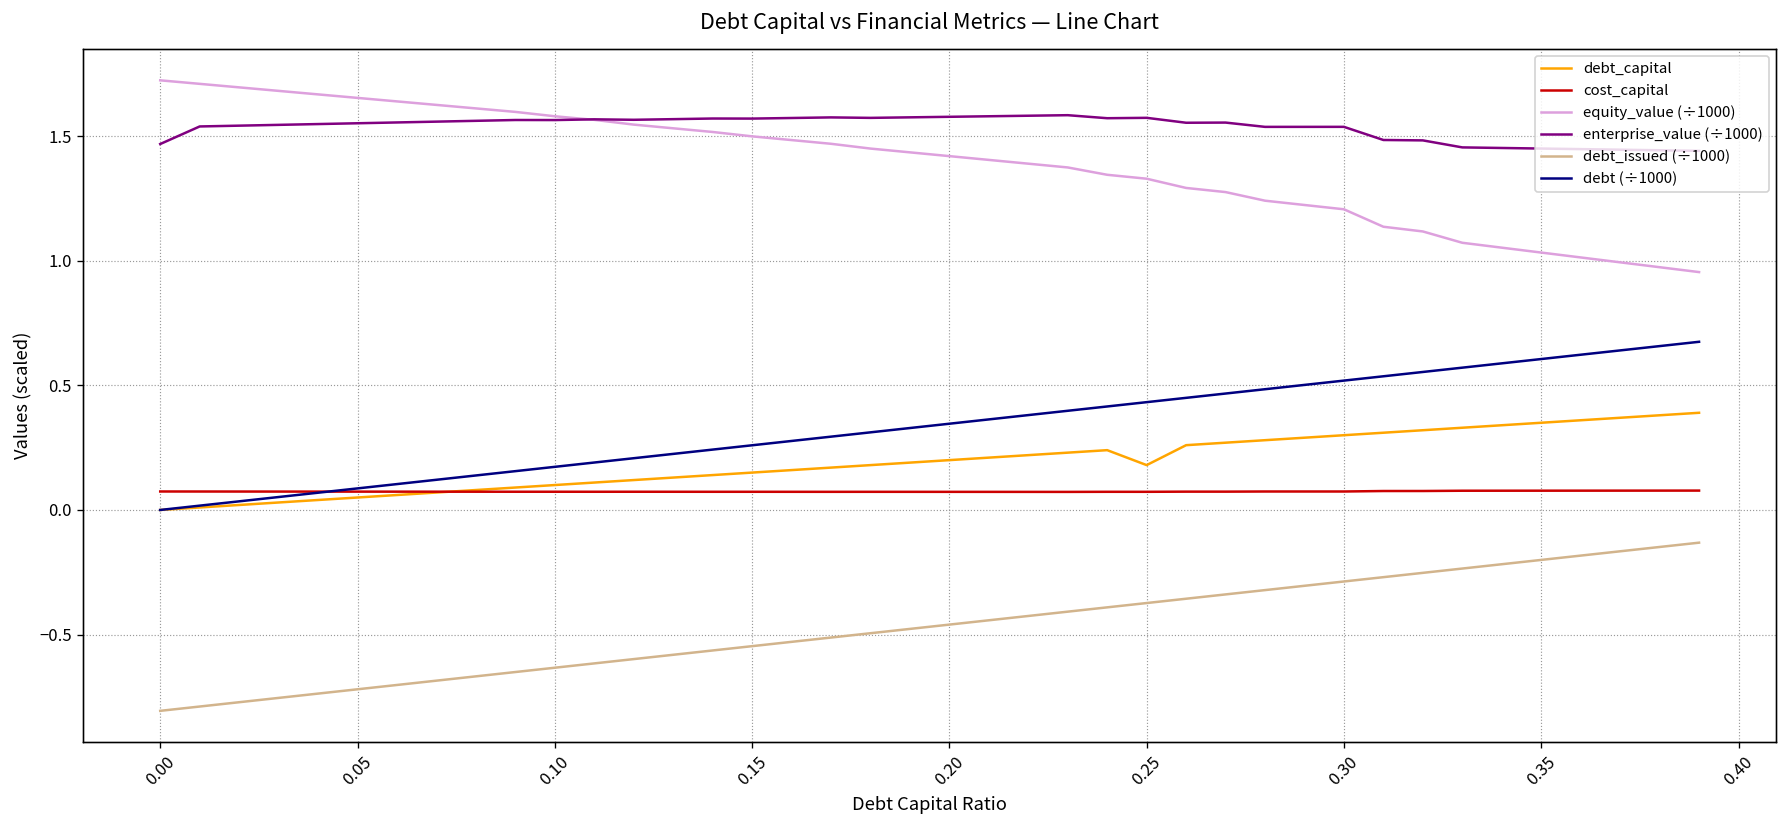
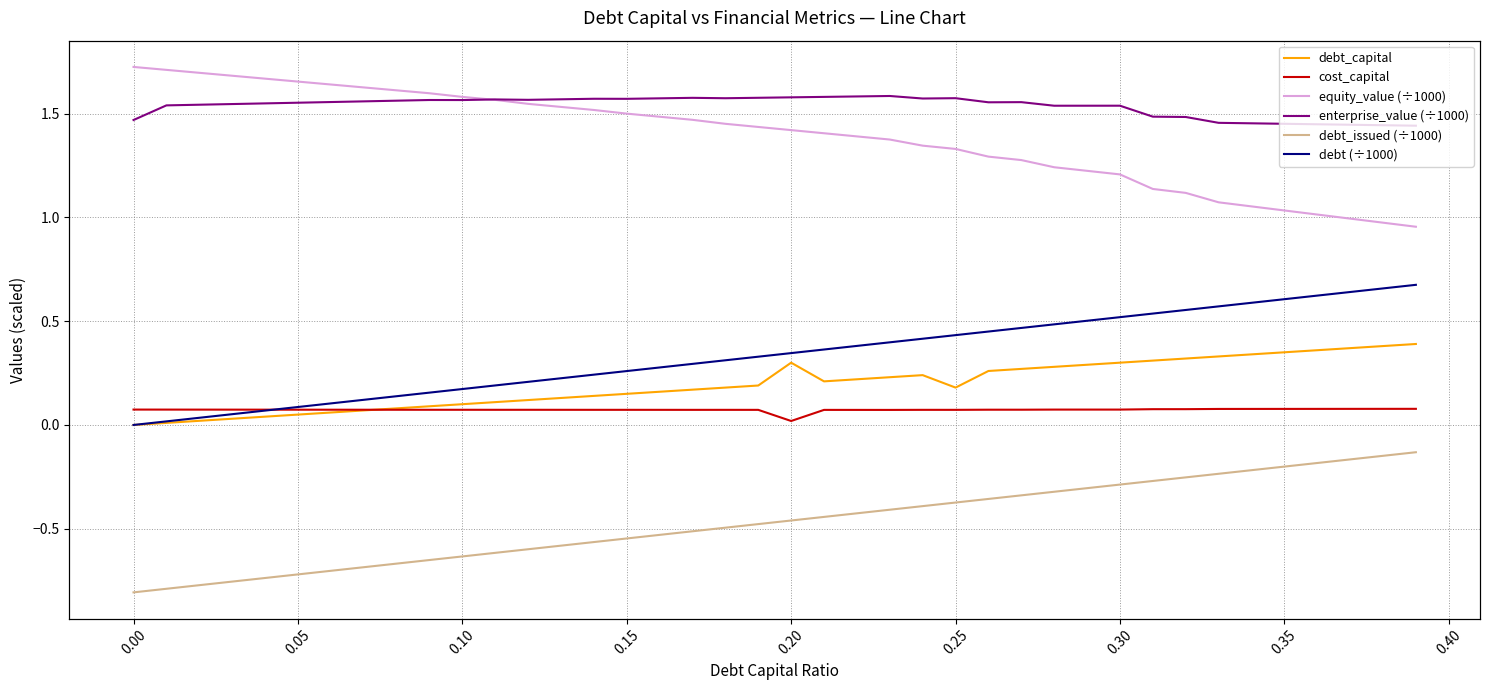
debt_capital, 0.20: 0.2 -> 0.3
cost_capital, 0.20: 0.07 -> 0.02
